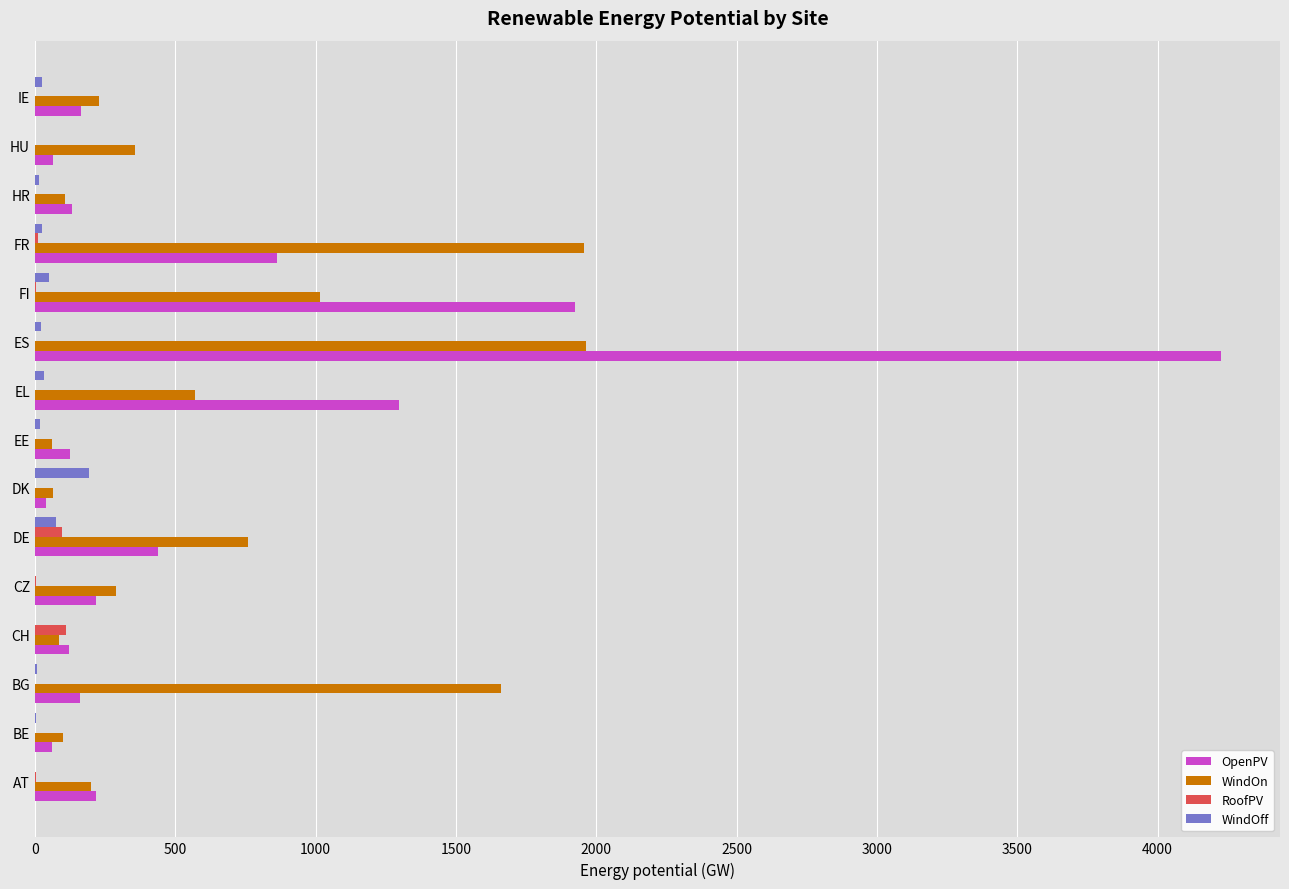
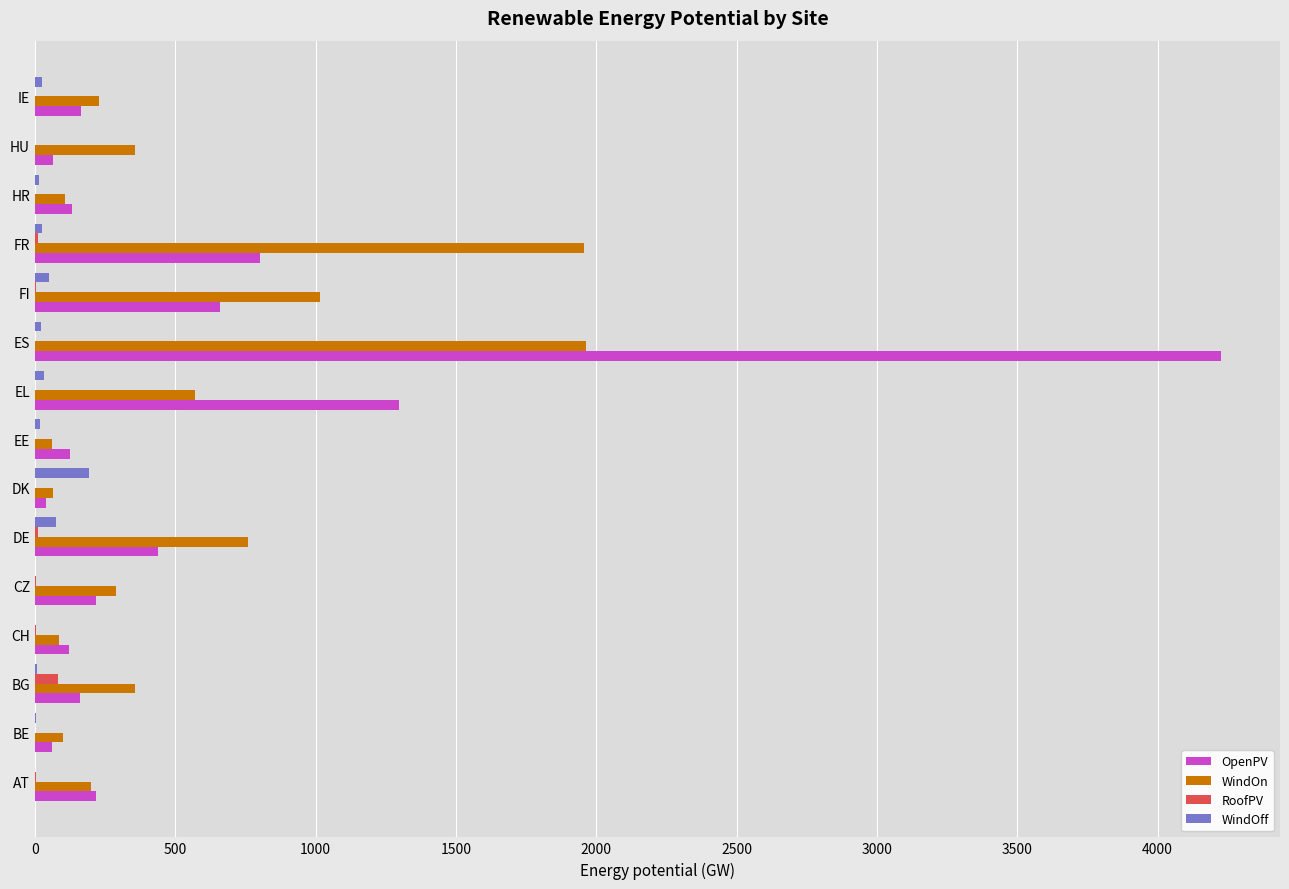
OpenPV, FR: 860 -> 800
OpenPV, FI: 1920 -> 660
RoofPV, DE: 100 -> 10
RoofPV, CH: 110 -> 0
RoofPV, BG: 0 -> 80
WindOn, BG: 1660 -> 360
